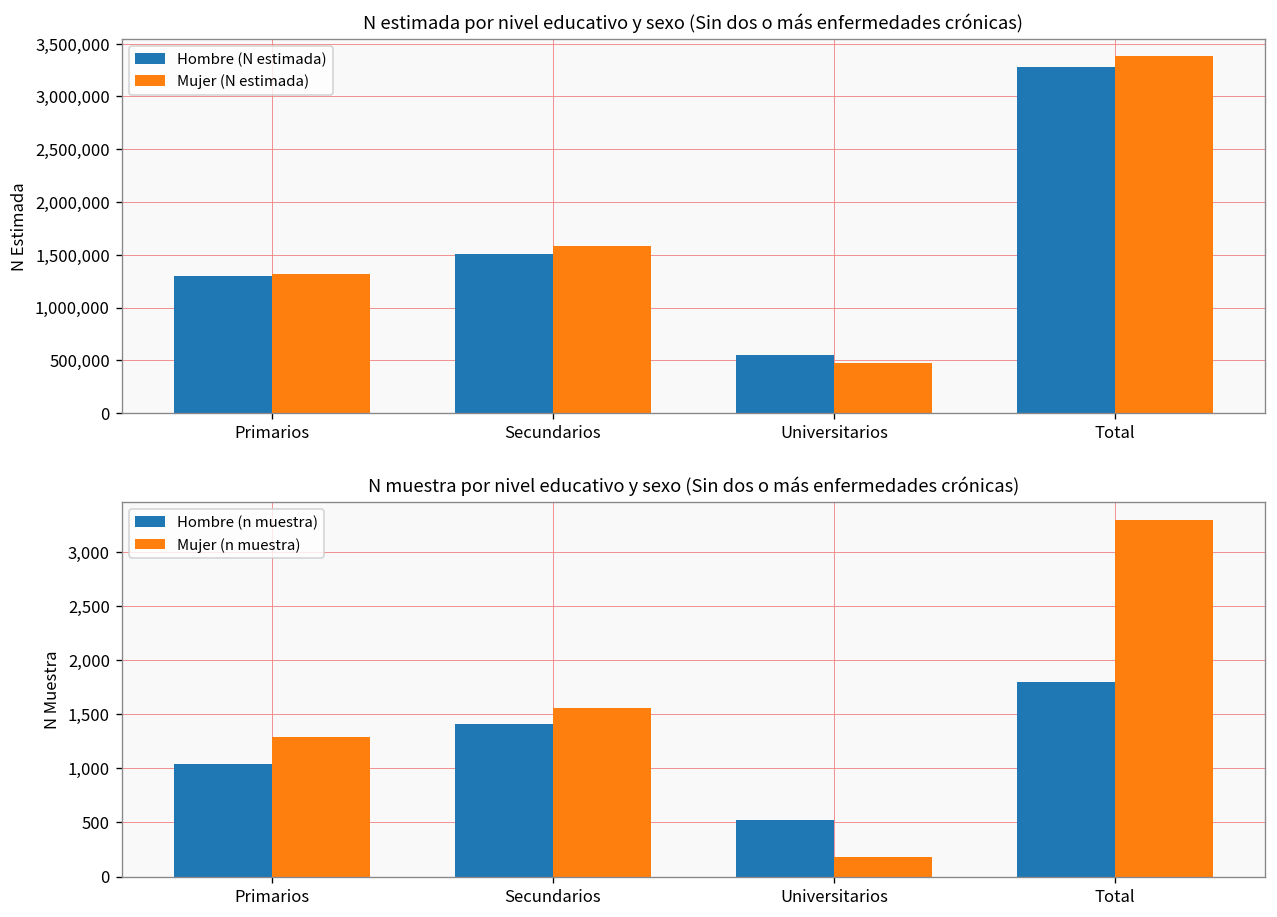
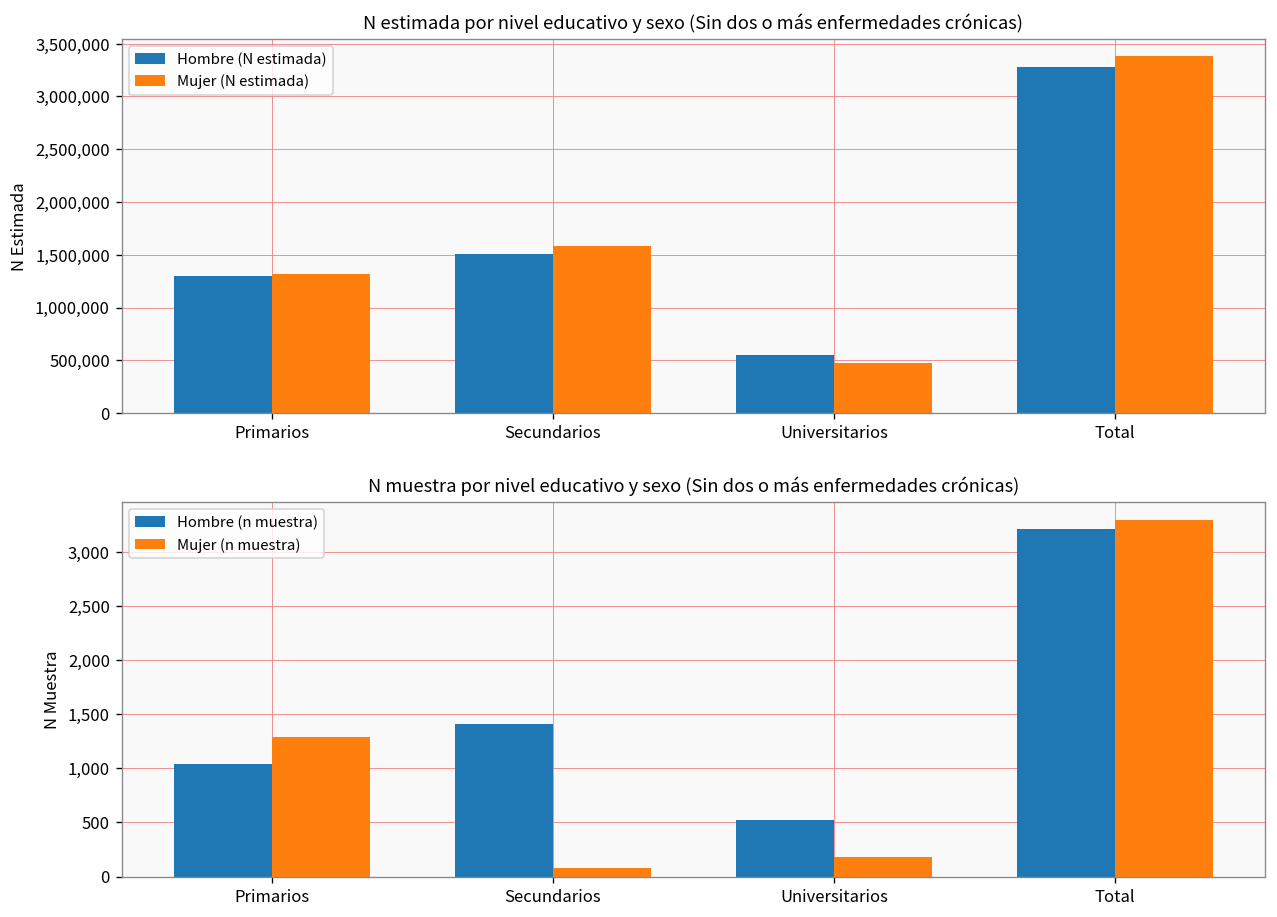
N muestra por nivel educativo y sexo (Sin dos o más enfermedades crónicas), Mujer (n muestra), Secundarios: 1,600 -> 100
N muestra por nivel educativo y sexo (Sin dos o más enfermedades crónicas), Hombre (n muestra), Total: 1,800 -> 3,200
